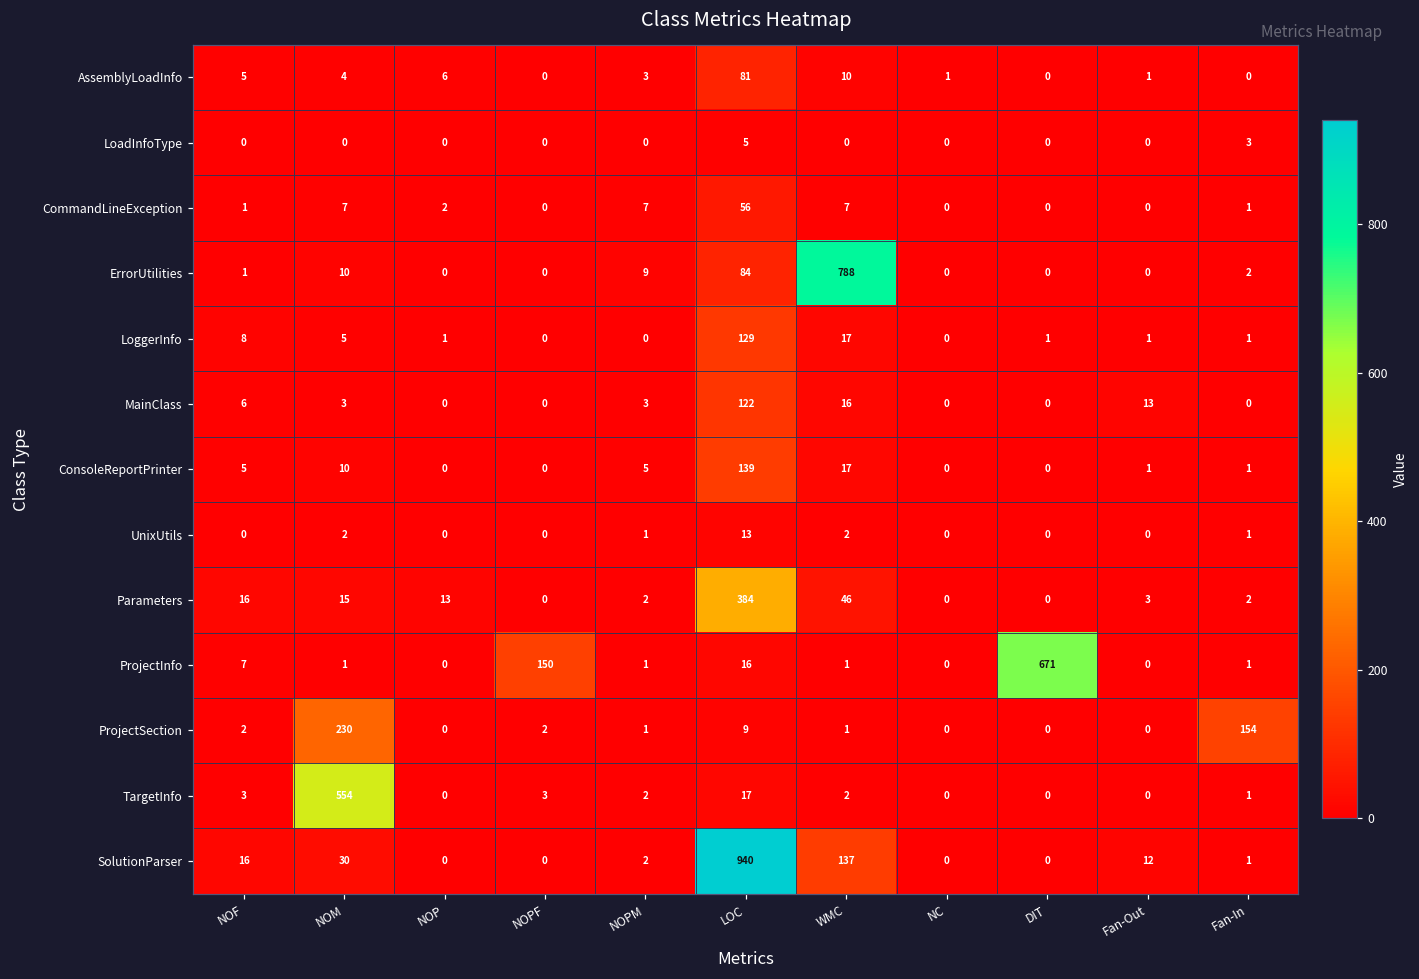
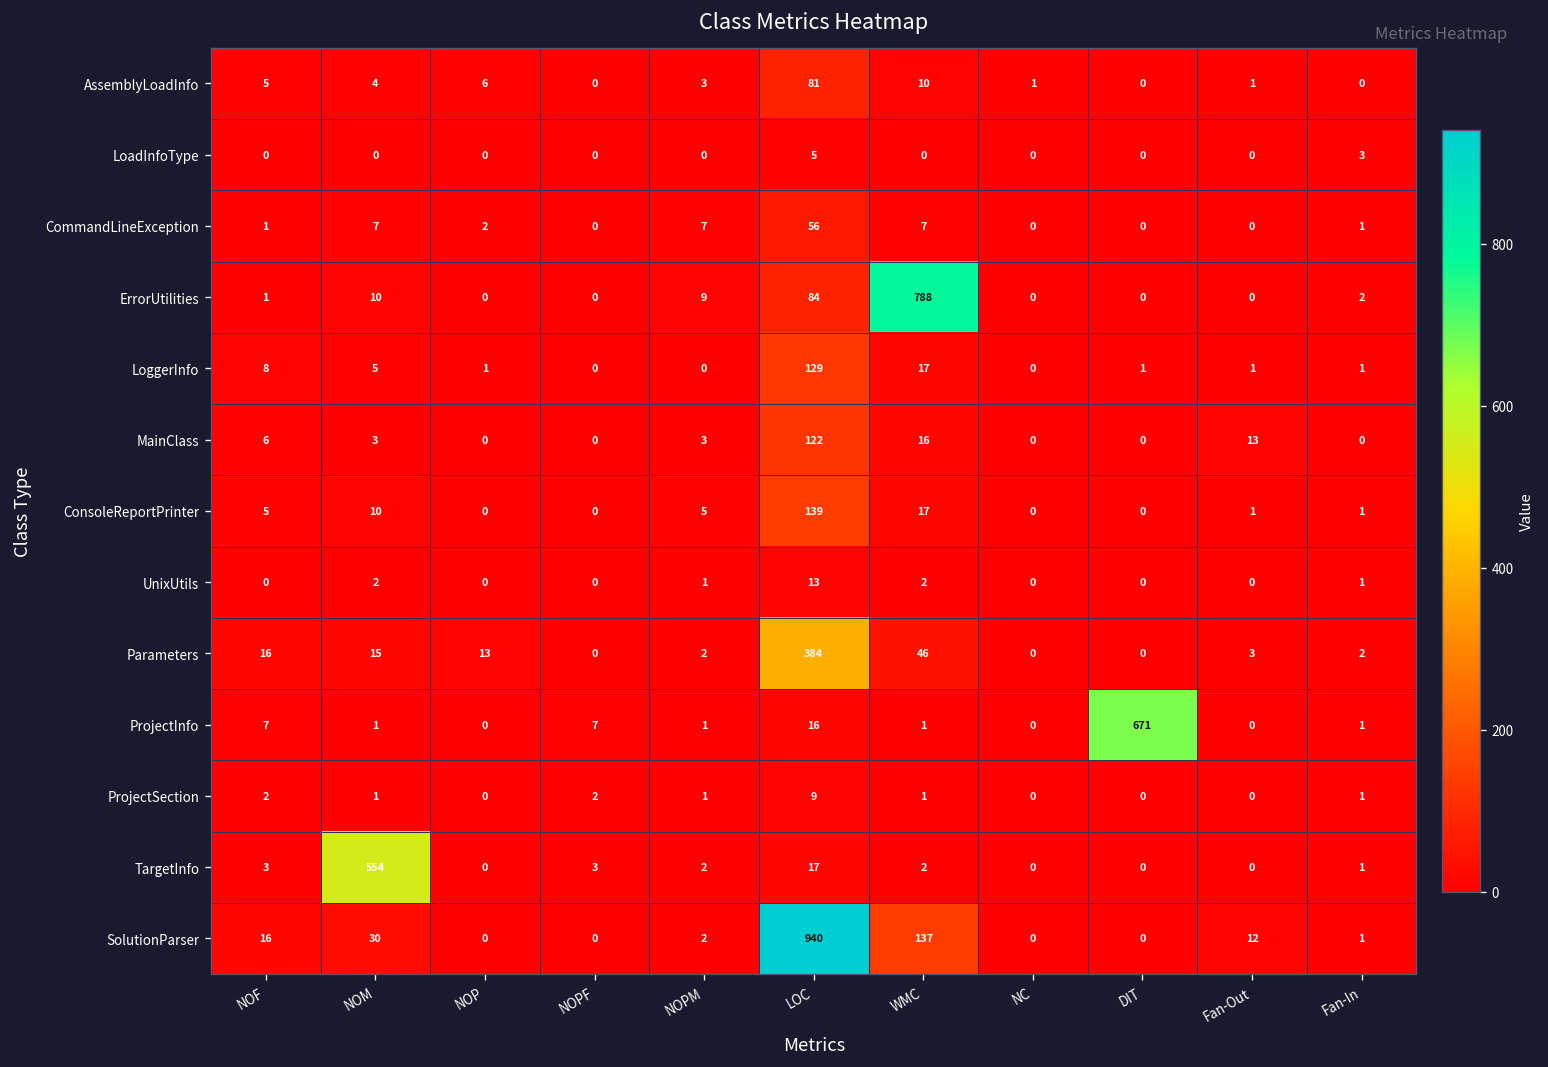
ProjectInfo, NOPF: 150 -> 7
ProjectSection, NOM: 230 -> 1
ProjectSection, Fan-In: 154 -> 1
